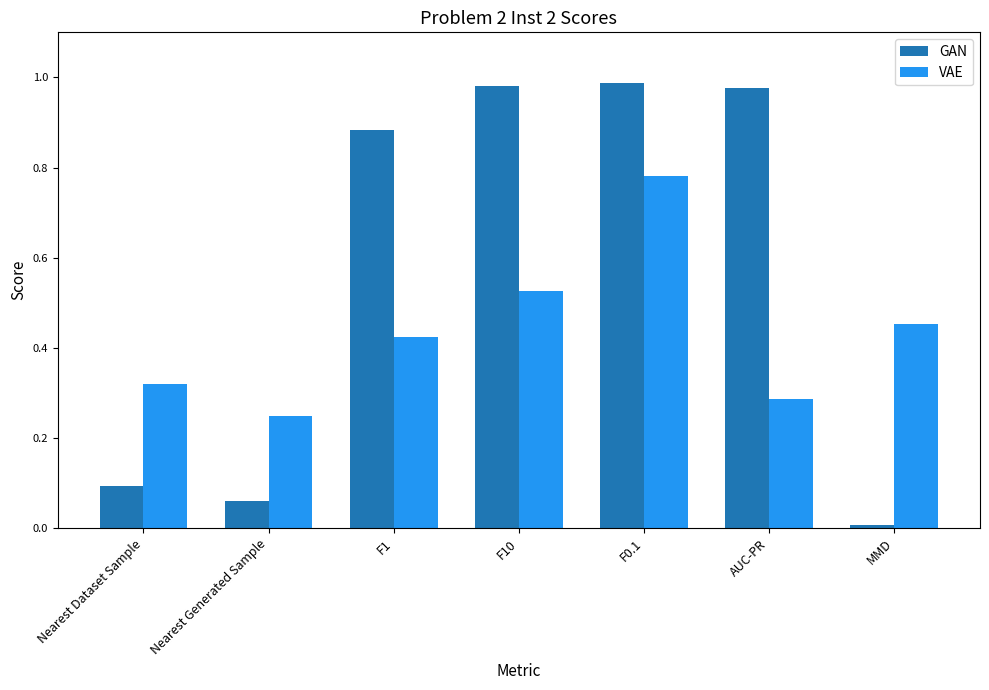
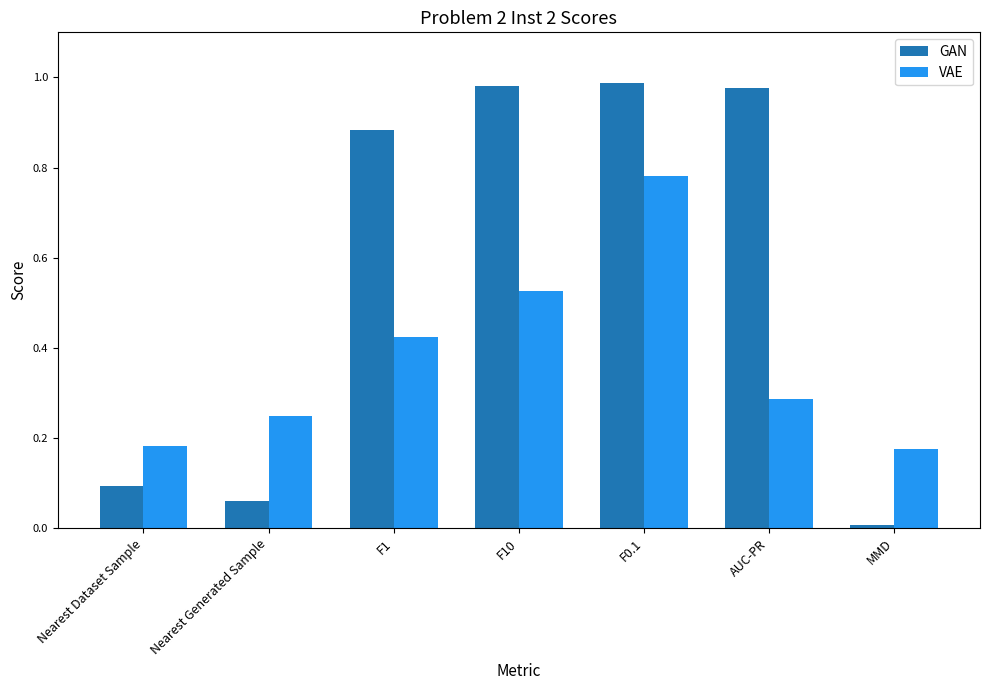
VAE, Nearest Dataset Sample: 0.32 -> 0.18
VAE, MMD: 0.45 -> 0.17
